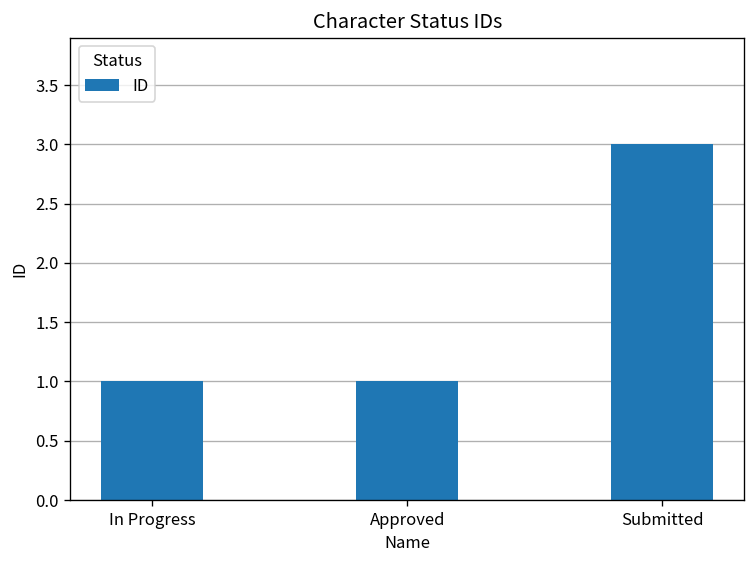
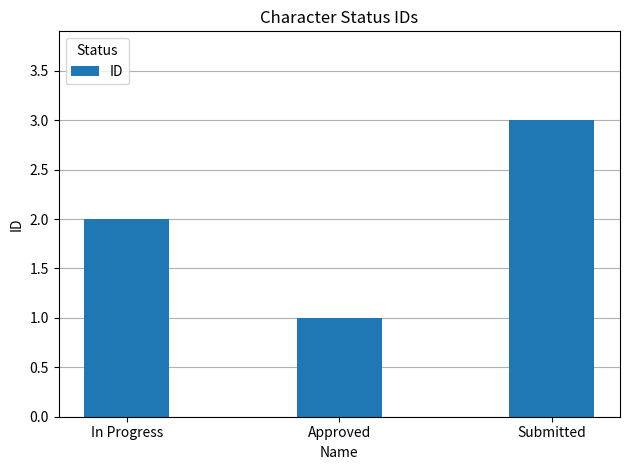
In Progress: 1 -> 2
